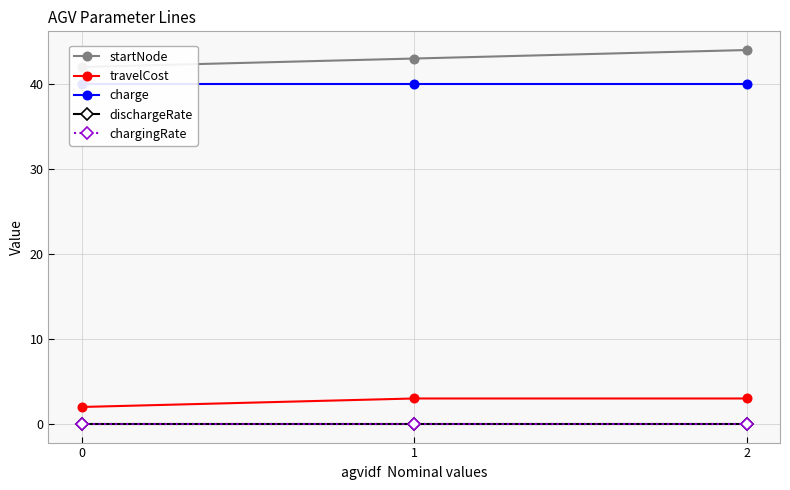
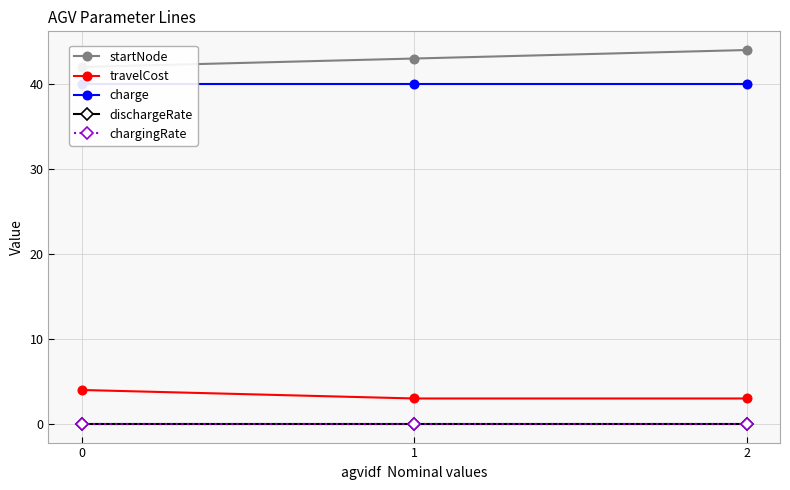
travelCost, 0: 2 -> 4
